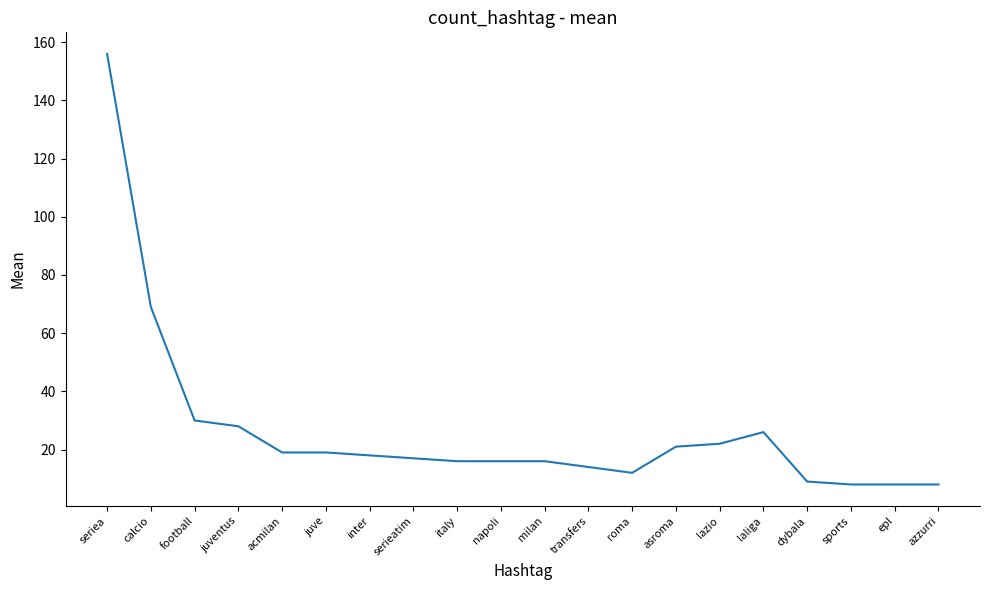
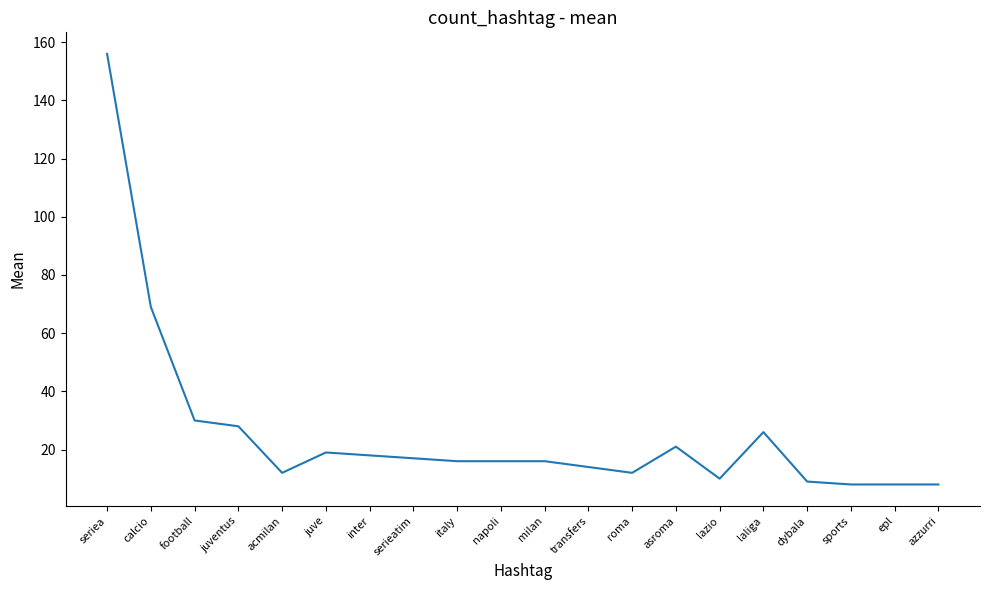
acmilan: 19 -> 12
lazio: 22 -> 10
